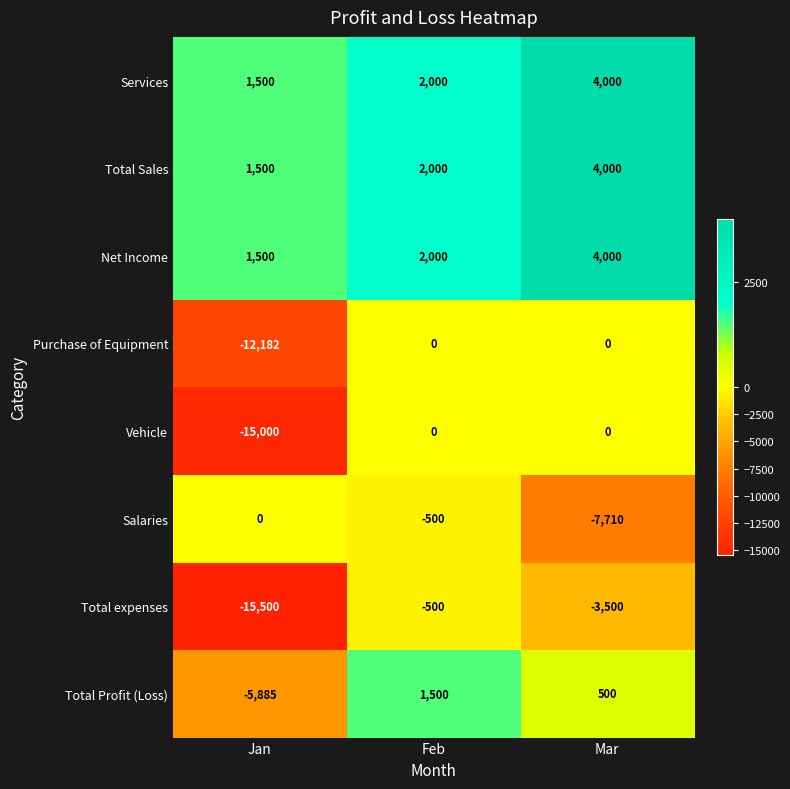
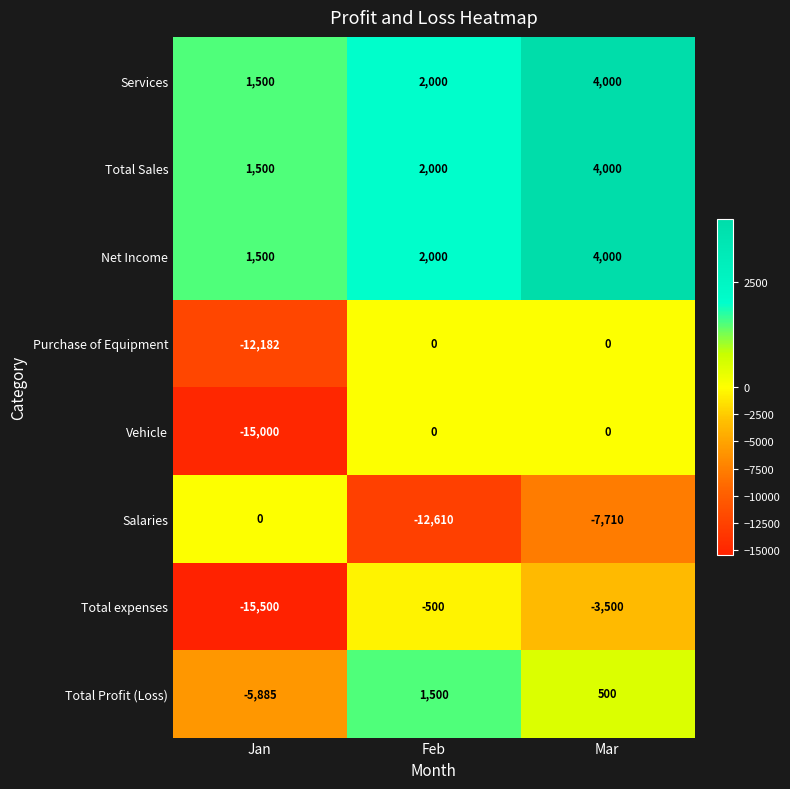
Salaries, Feb: -500 -> -12,610
